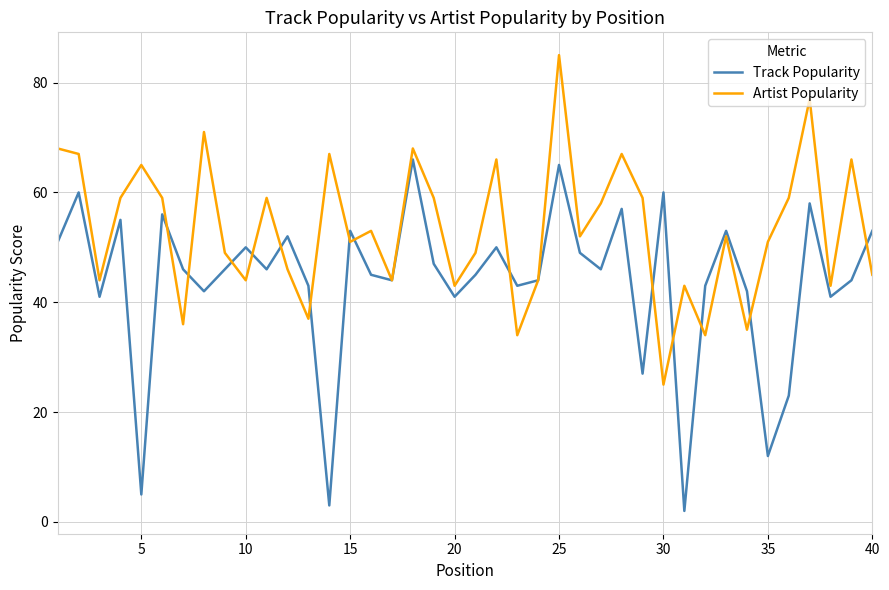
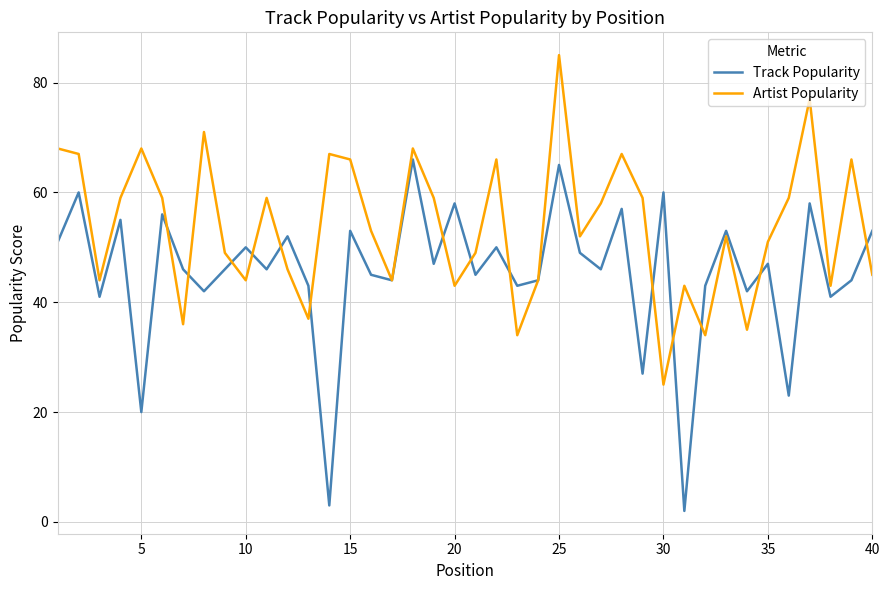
Track Popularity, 5: 5 -> 20
Artist Popularity, 5: 65 -> 68
Artist Popularity, 15: 51 -> 66
Track Popularity, 20: 41 -> 58
Track Popularity, 35: 12 -> 47
